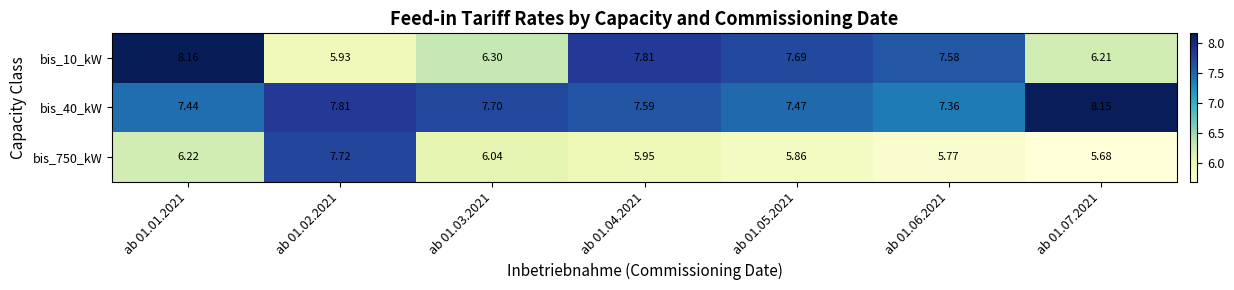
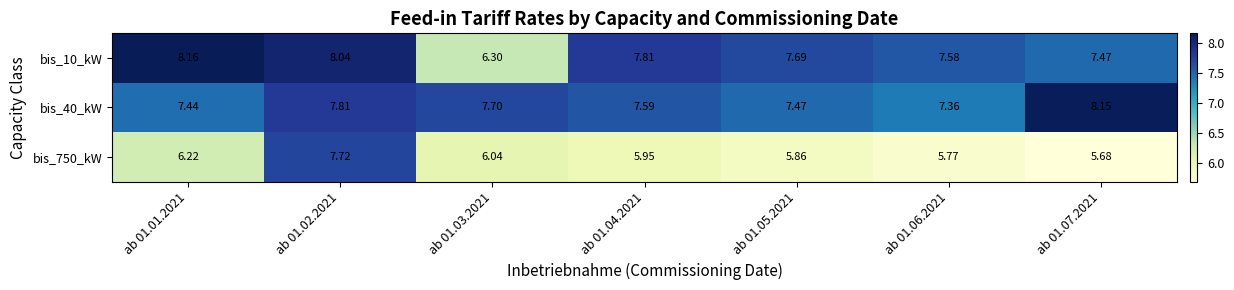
bis_10_kW, ab 01.02.2021: 5.93 -> 8.04
bis_10_kW, ab 01.07.2021: 6.21 -> 7.47
